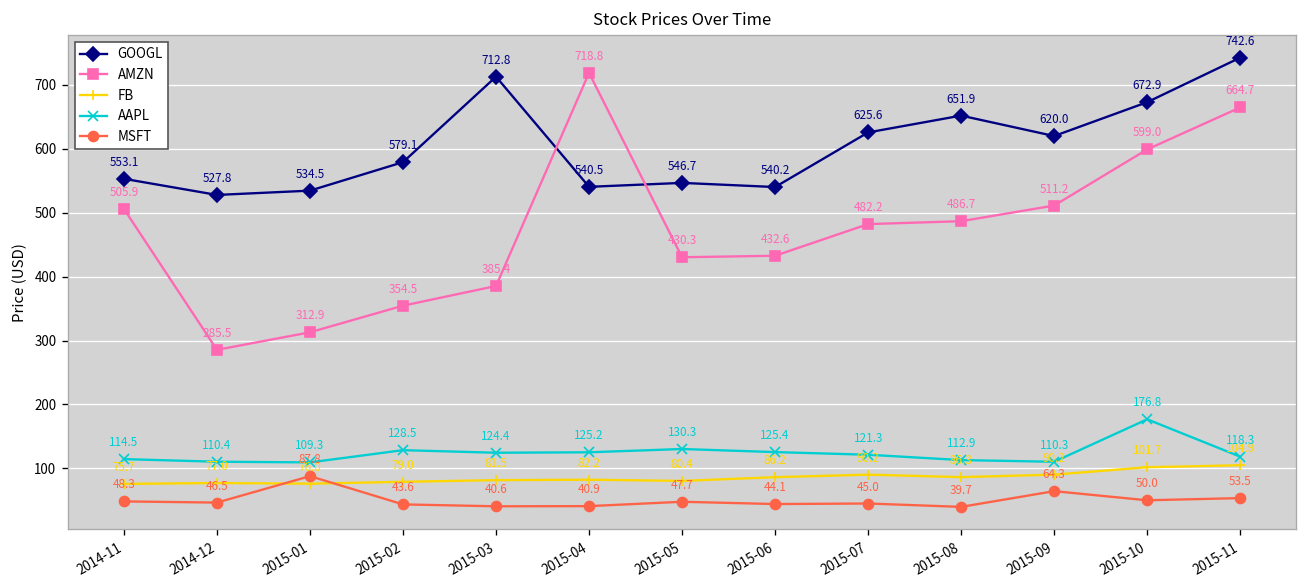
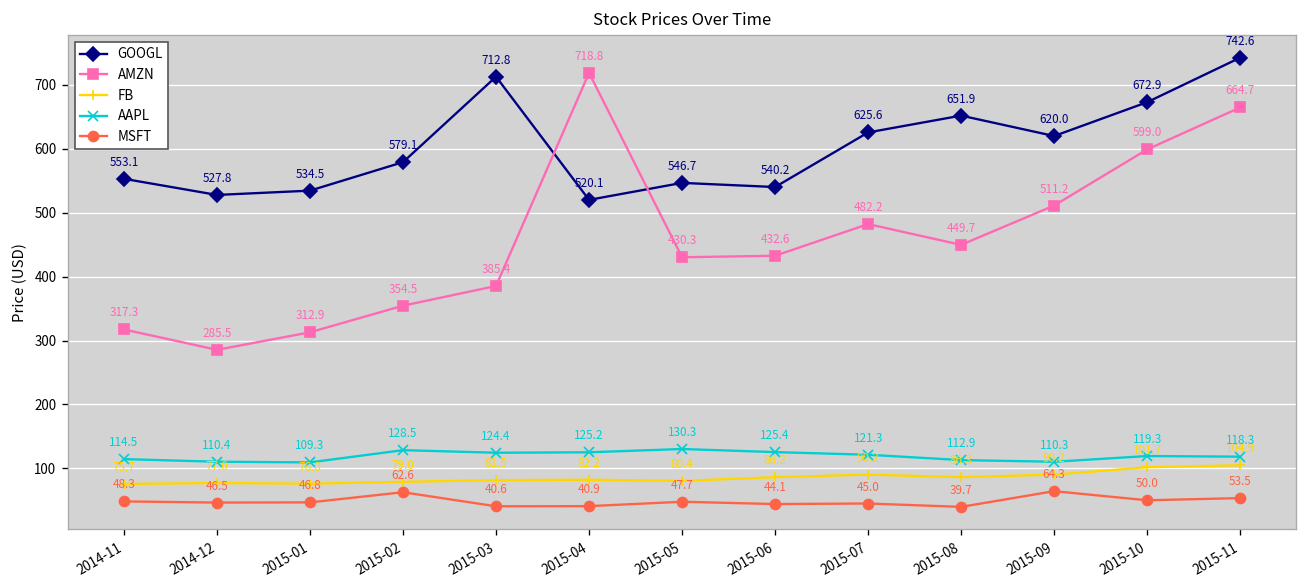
AMZN, 2014-11: 505.9 -> 317.3
MSFT, 2015-01: 87.8 -> 46.8
MSFT, 2015-02: 43.6 -> 62.6
GOOGL, 2015-04: 540.5 -> 520.1
AMZN, 2015-08: 486.7 -> 449.7
AAPL, 2015-10: 176.8 -> 119.3
